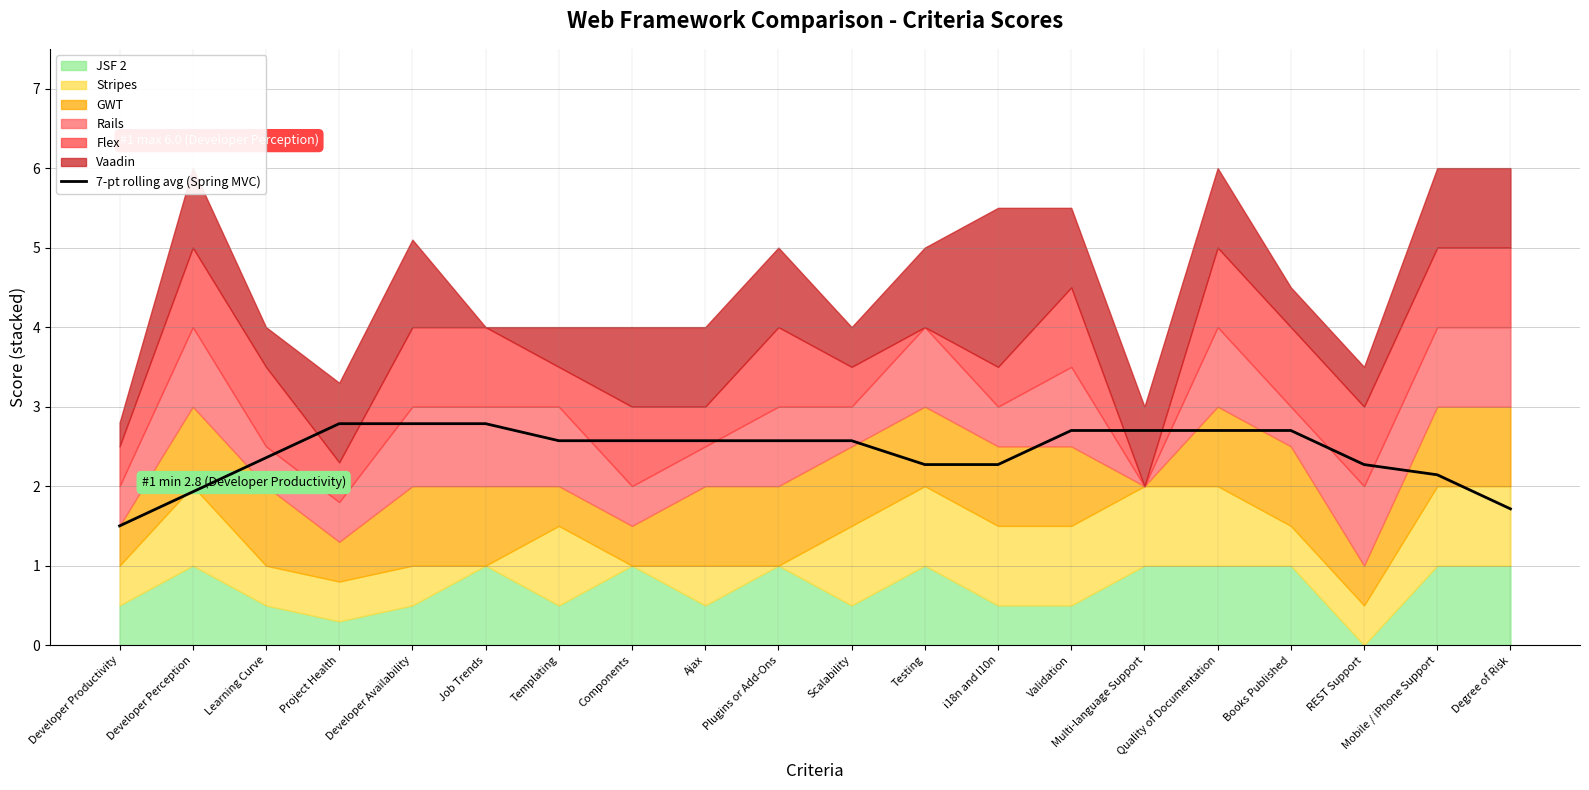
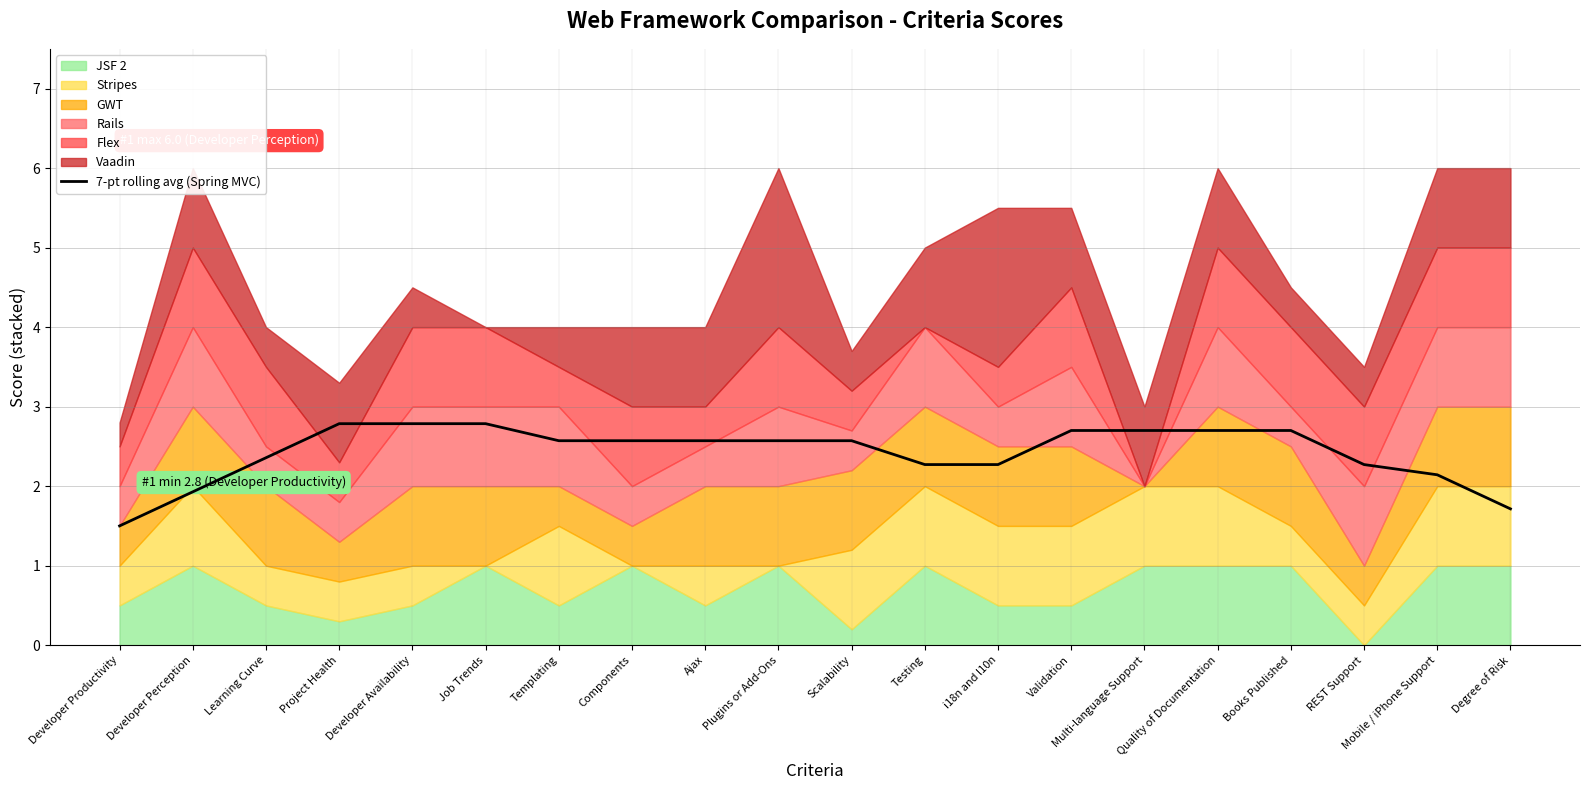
Vaadin, Developer Availability: 1.1 -> 0.5
Vaadin, Plugins or Add-Ons: 1 -> 2
JSF 2, Scalability: 0.5 -> 0.2
